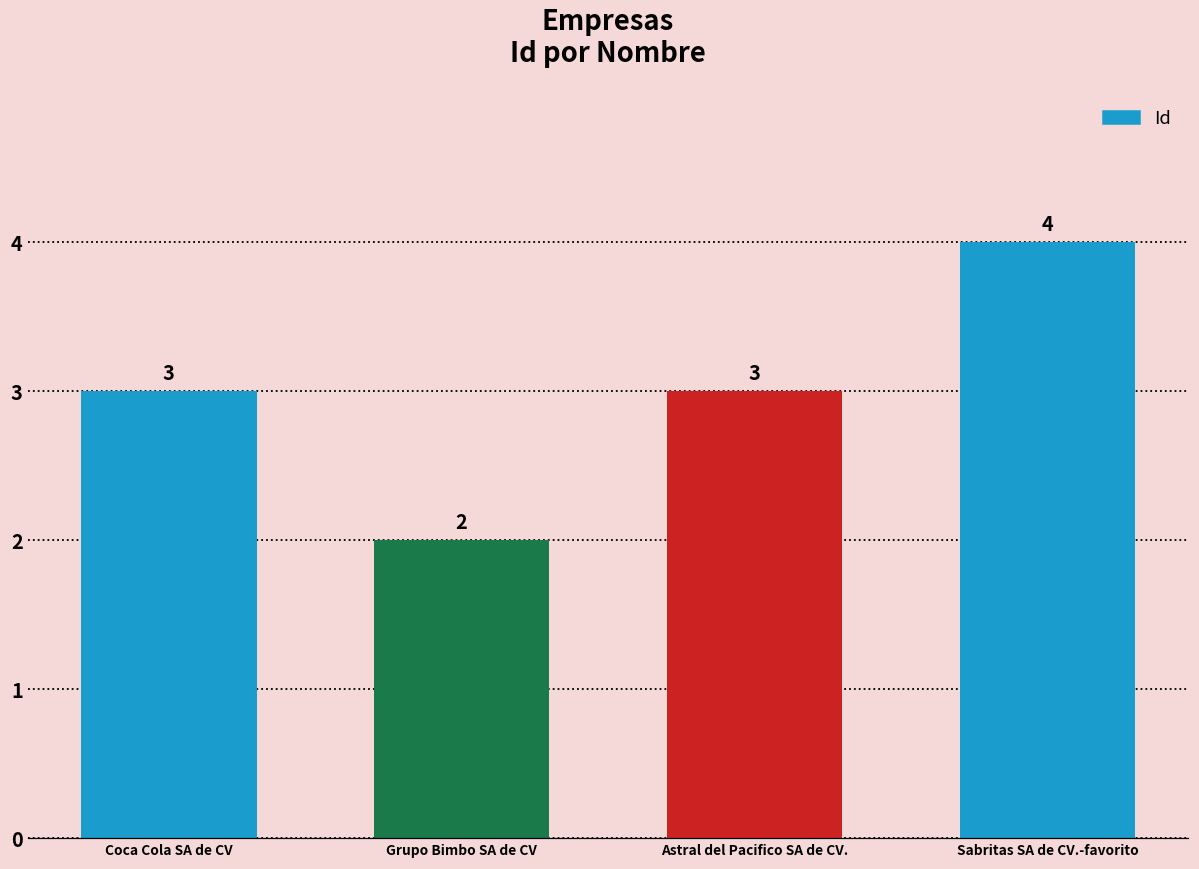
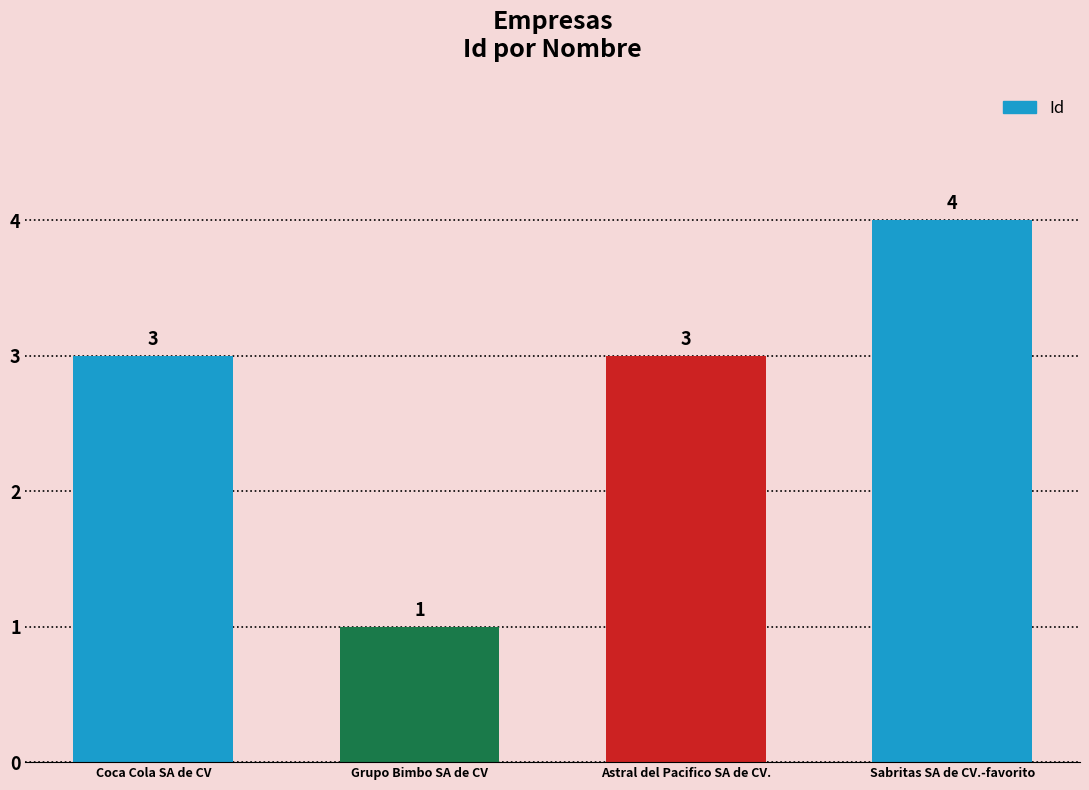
Grupo Bimbo SA de CV: 2 -> 1
